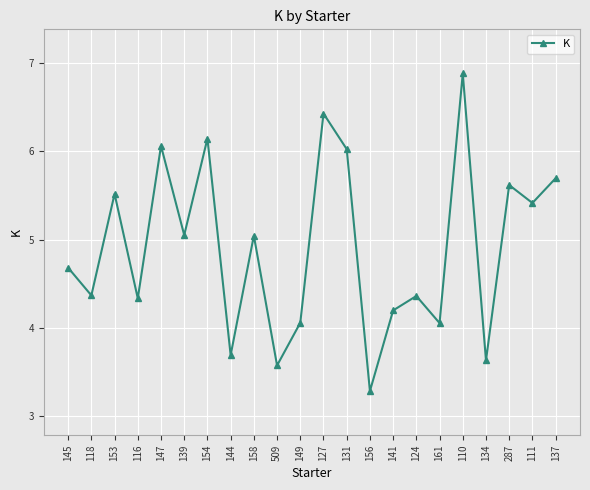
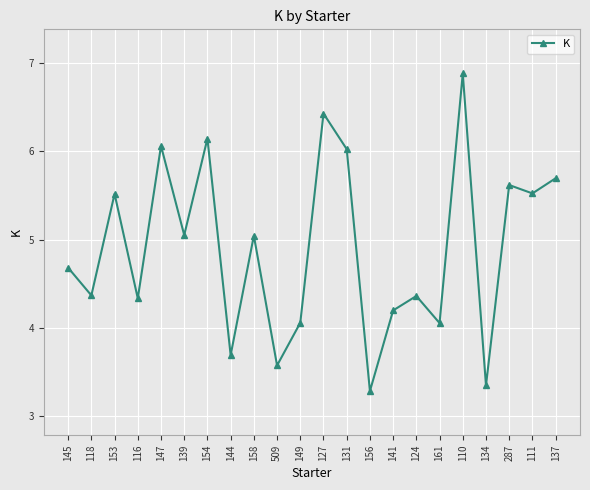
134: 3.6 -> 3.4
111: 5.4 -> 5.5
